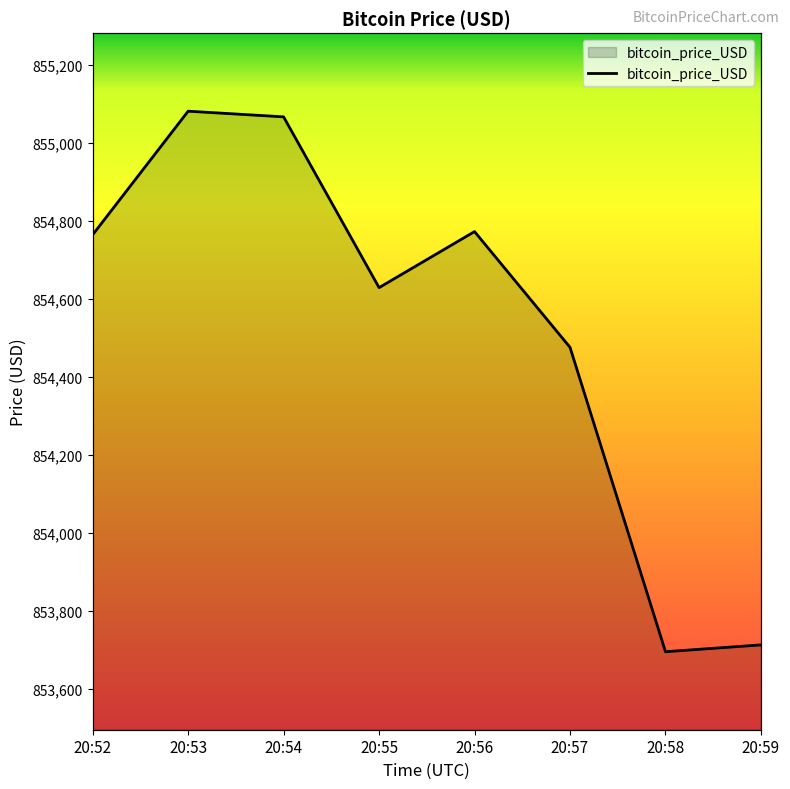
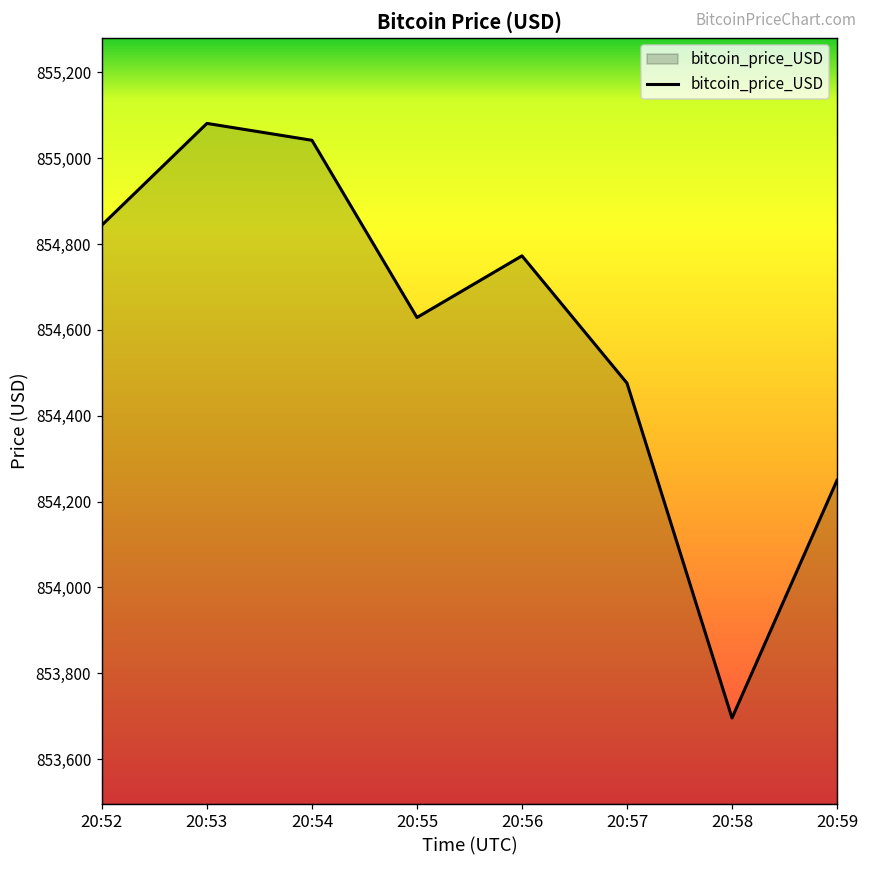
20:52: 854,760 -> 854,840
20:54: 855,070 -> 855,040
20:59: 853,710 -> 854,250
